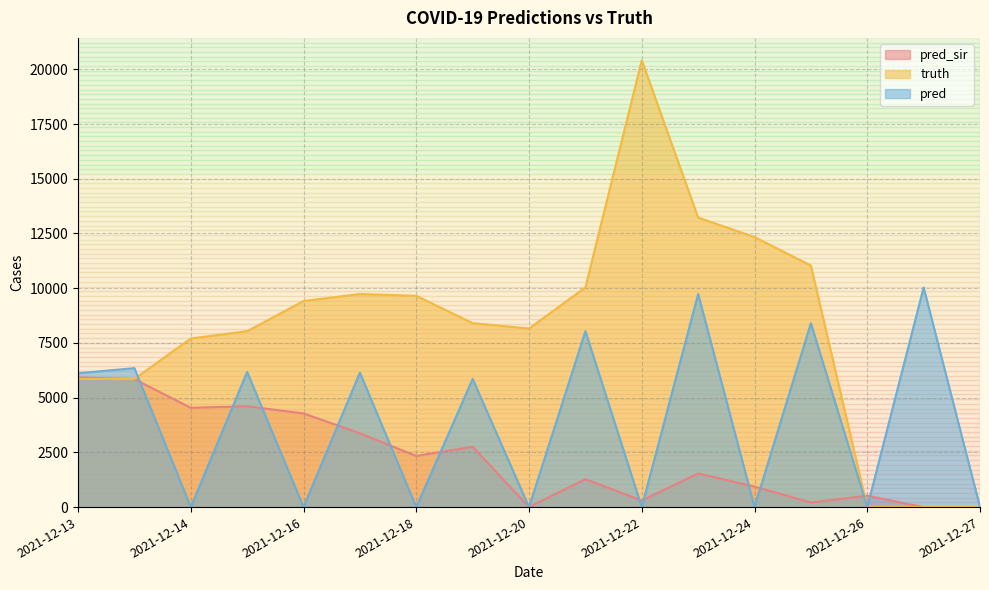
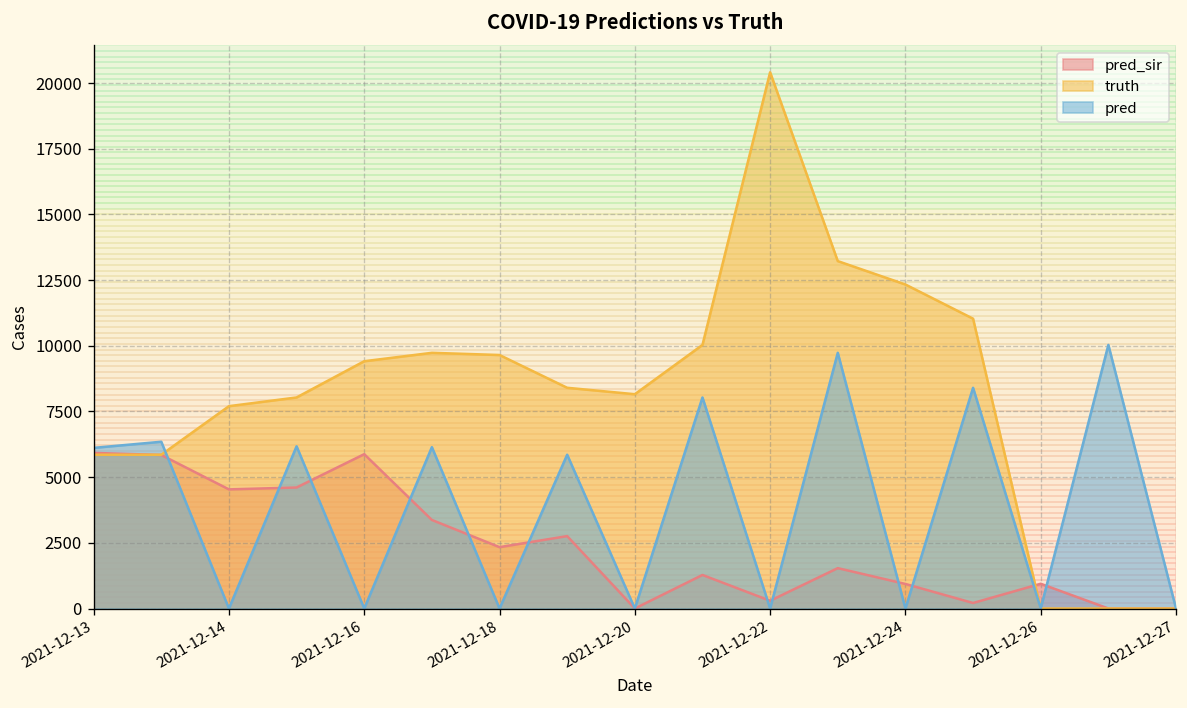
pred_sir, 2021-12-16: 4300 -> 5900
pred_sir, 2021-12-26: 500 -> 900
